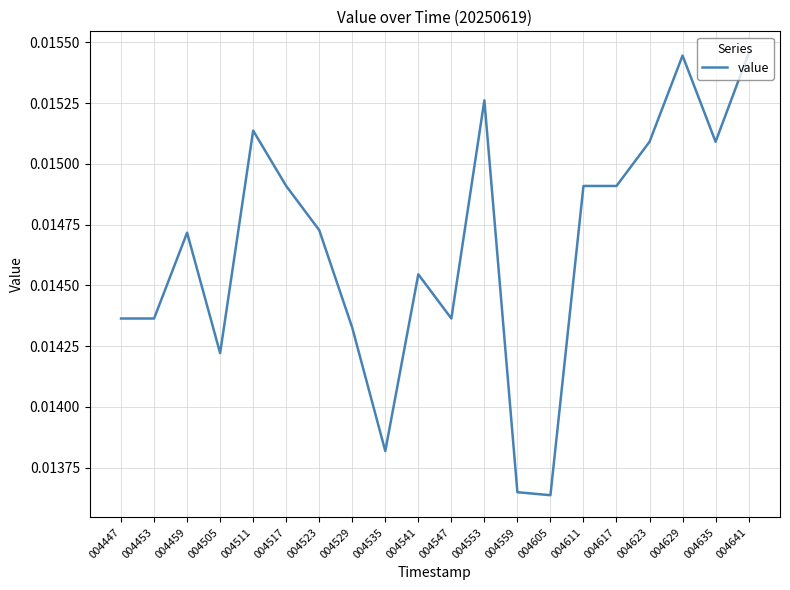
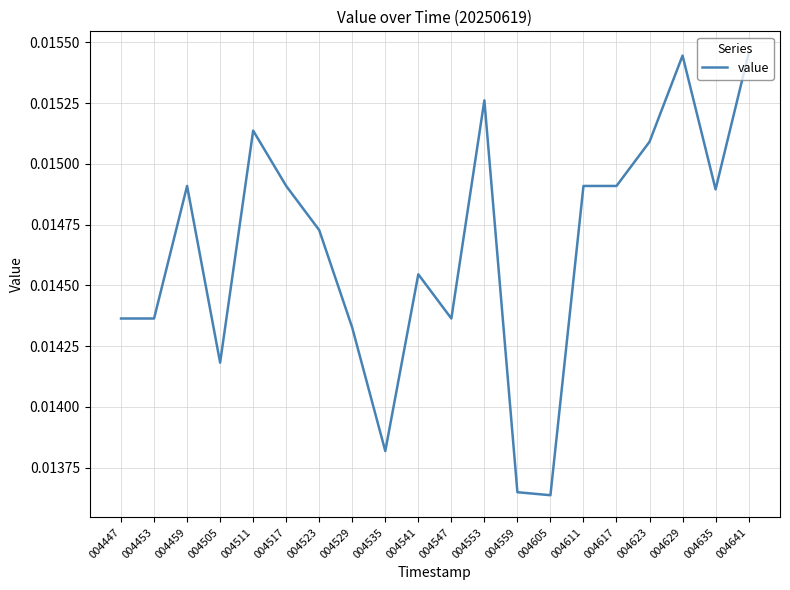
004459: 0.01472 -> 0.01491
004505: 0.01422 -> 0.01418
004635: 0.01509 -> 0.01490
